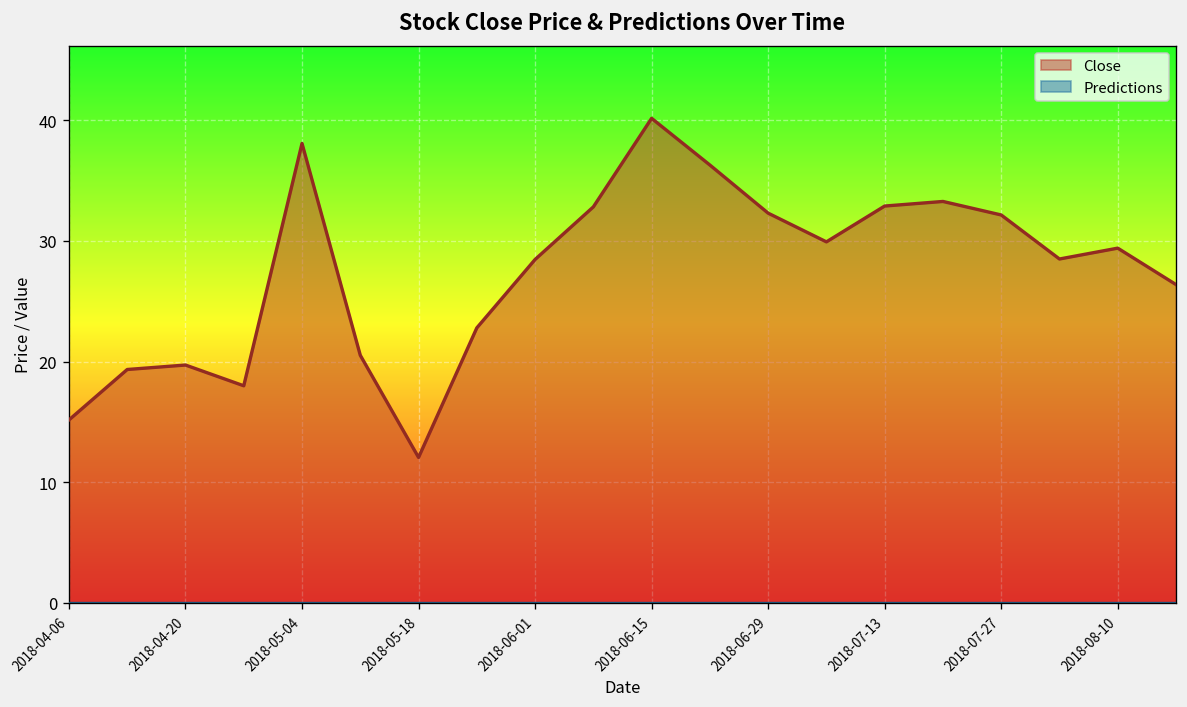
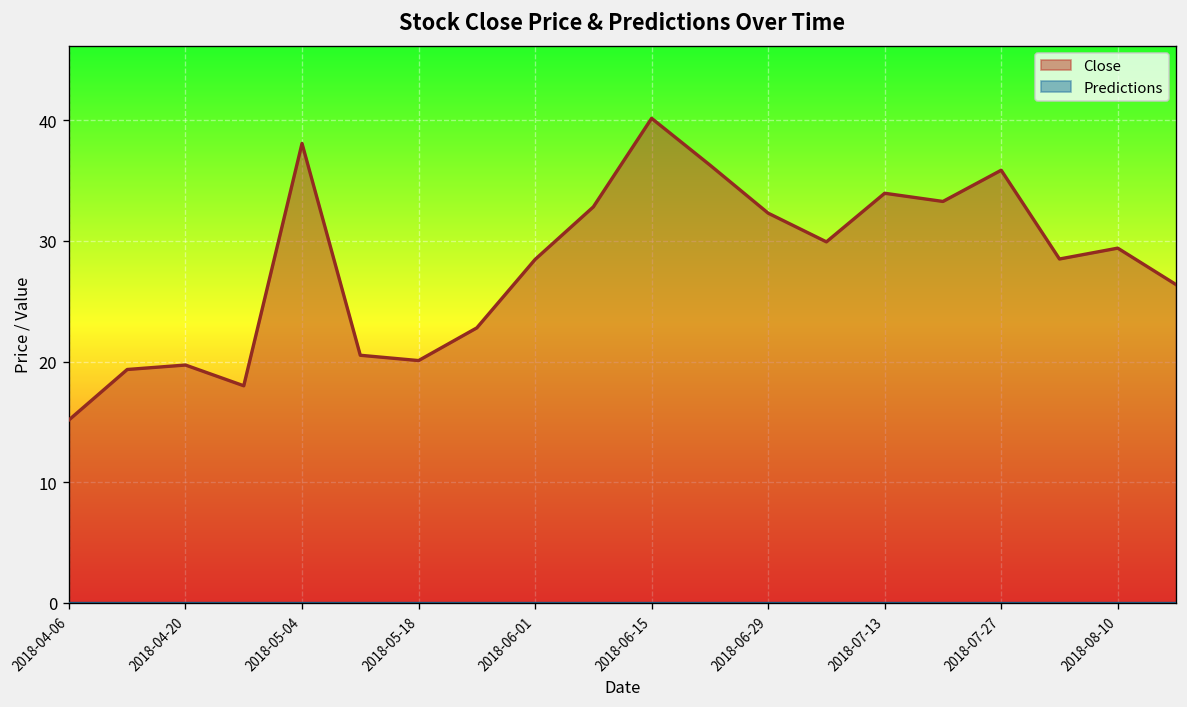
Close, 2018-05-18: 12.1 -> 20.1
Close, 2018-07-13: 32.9 -> 34.0
Close, 2018-07-27: 32.2 -> 35.9
